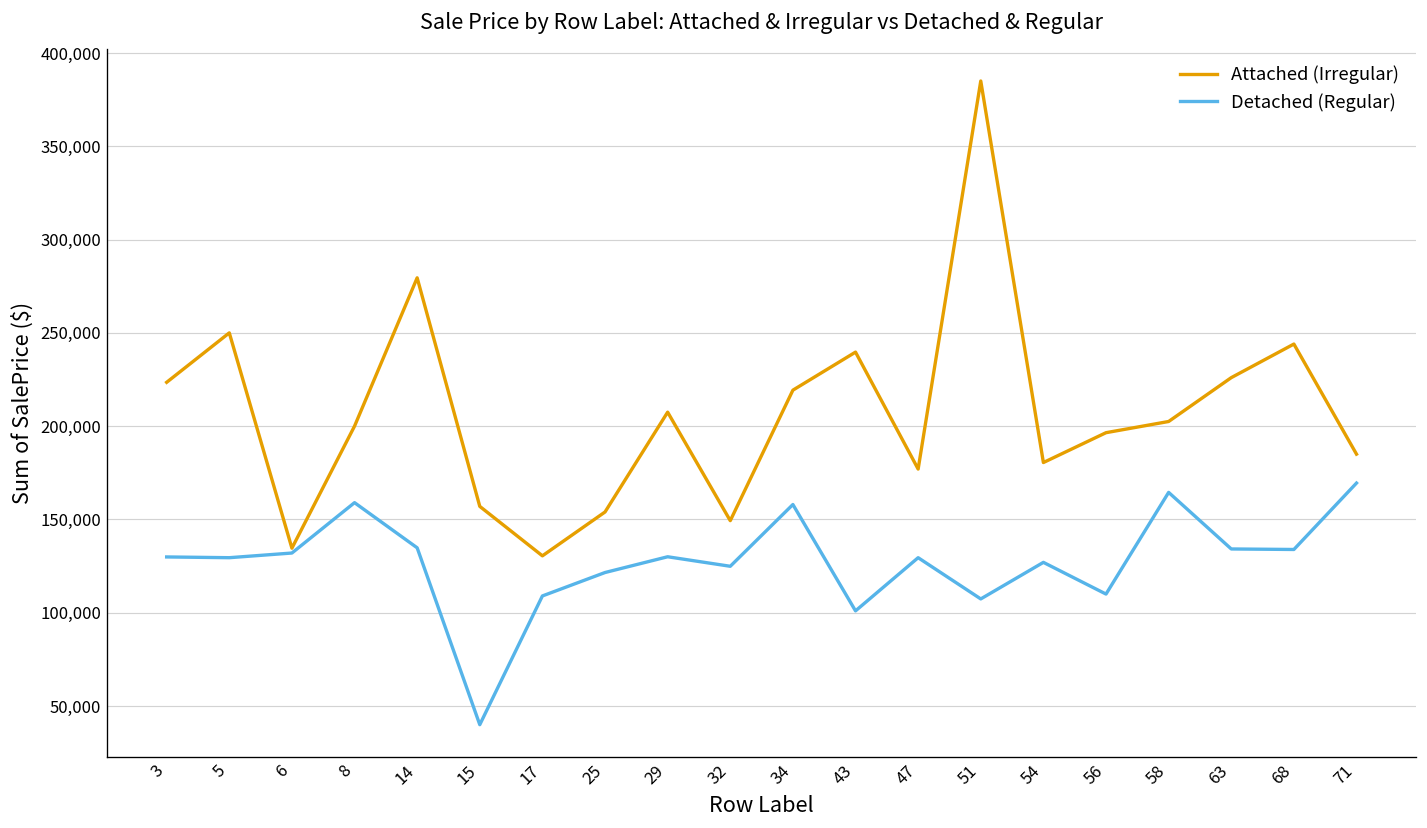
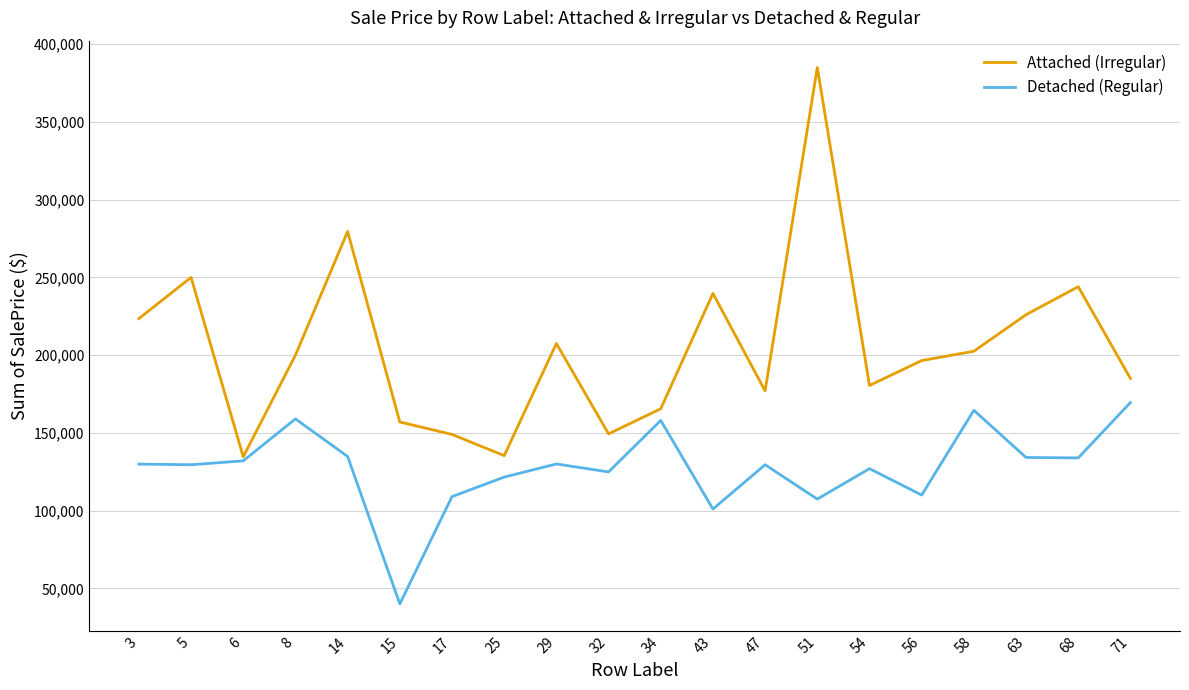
Attached (Irregular), 17: 130,000 -> 149,000
Attached (Irregular), 25: 154,000 -> 135,000
Attached (Irregular), 34: 219,000 -> 166,000
